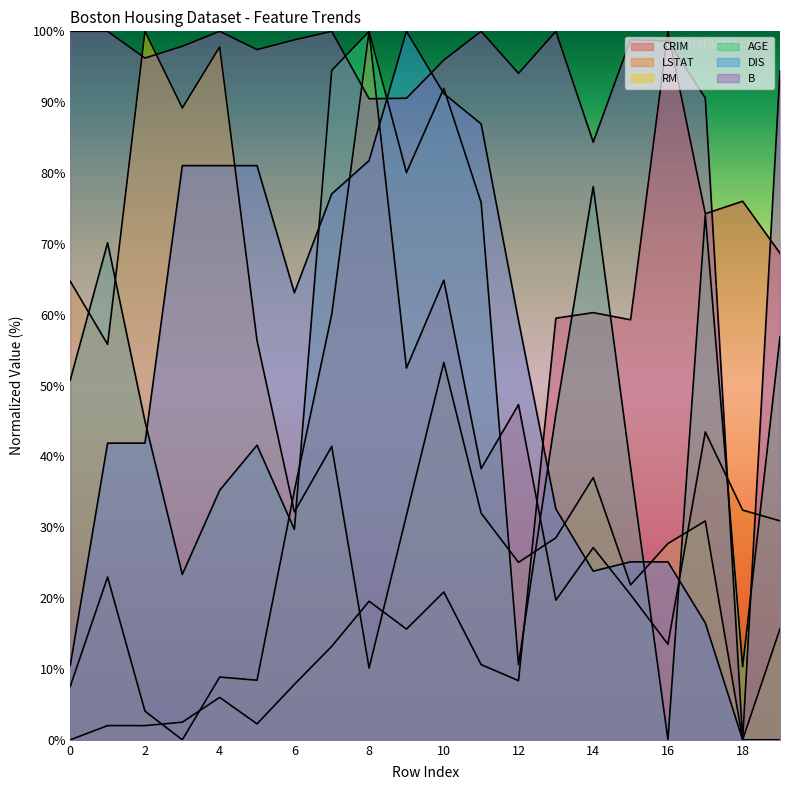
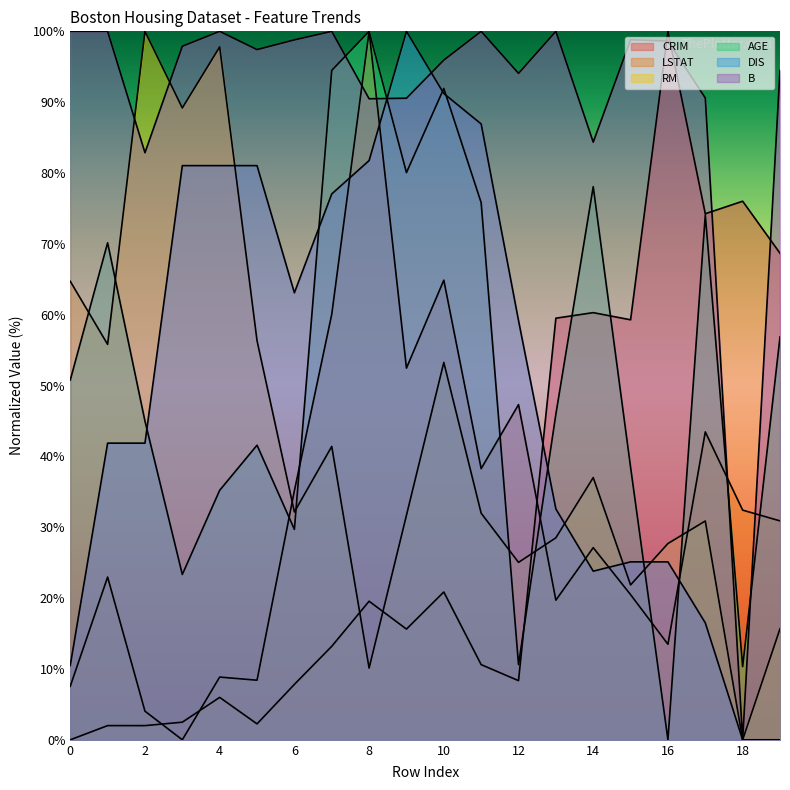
B, 2: 96% -> 83%
